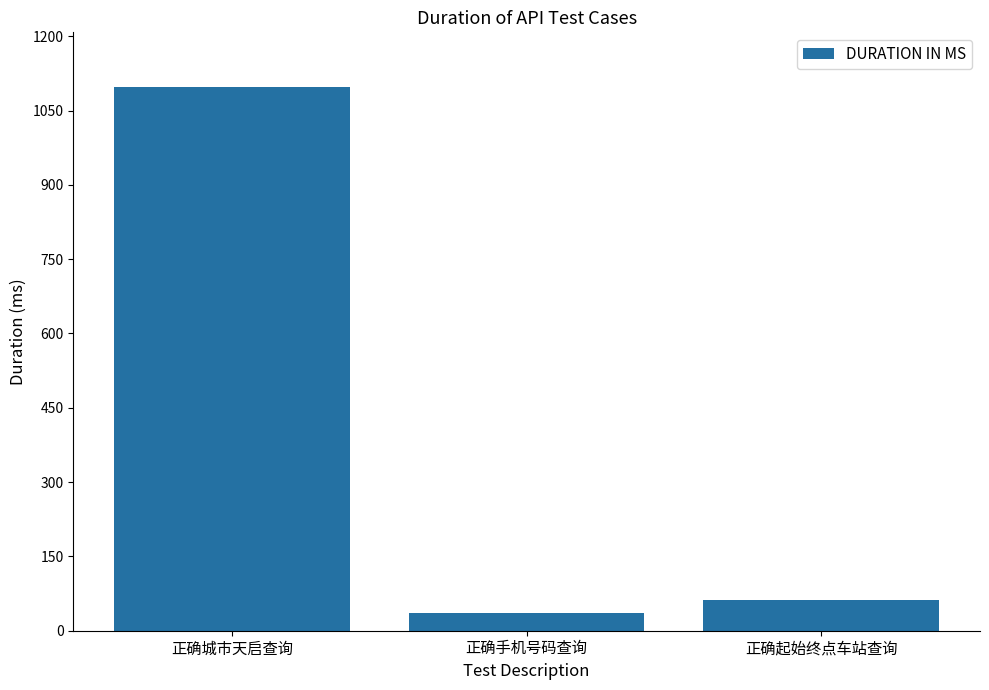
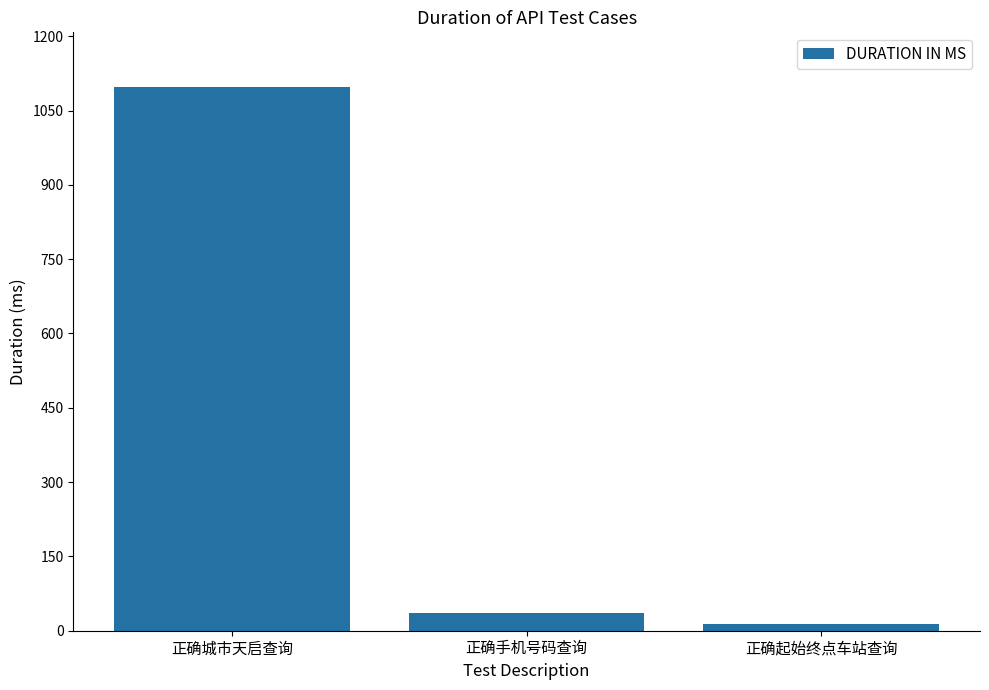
正确起始终点车站查询: 60 -> 10
